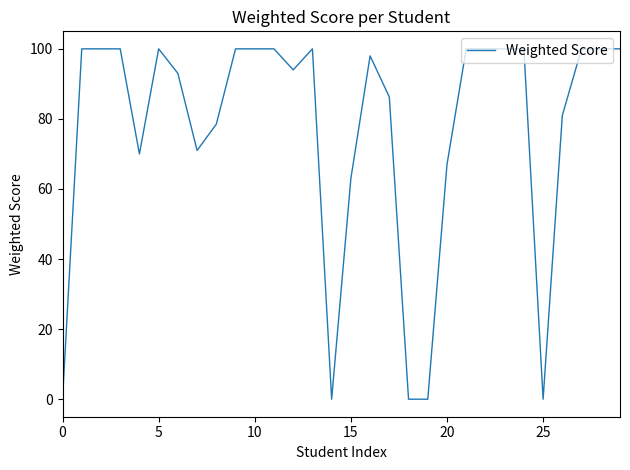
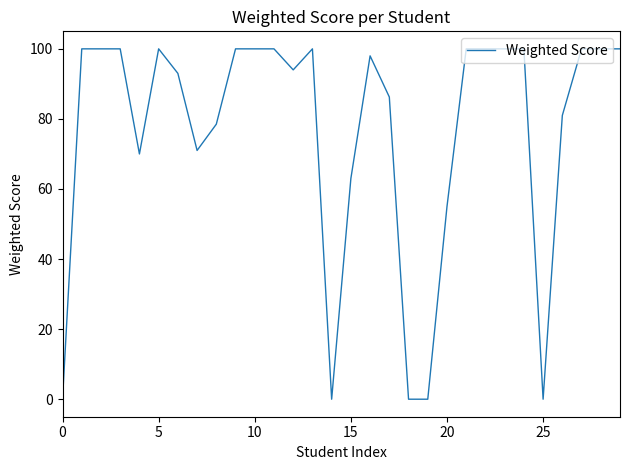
20: 67 -> 55
